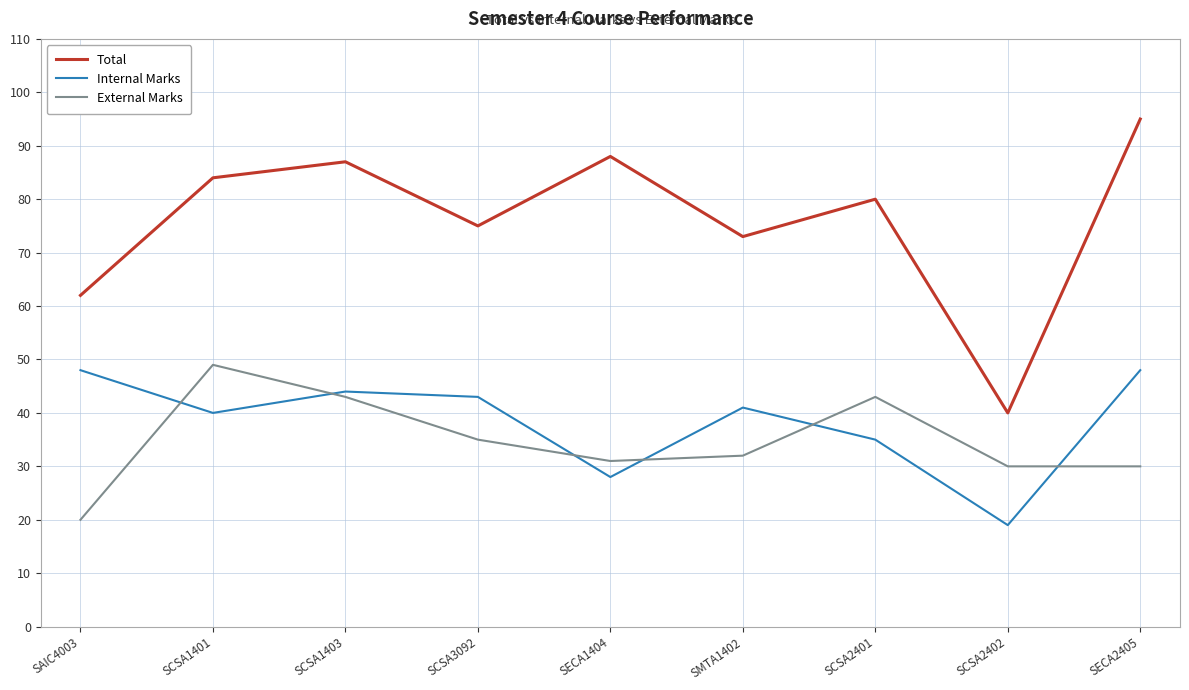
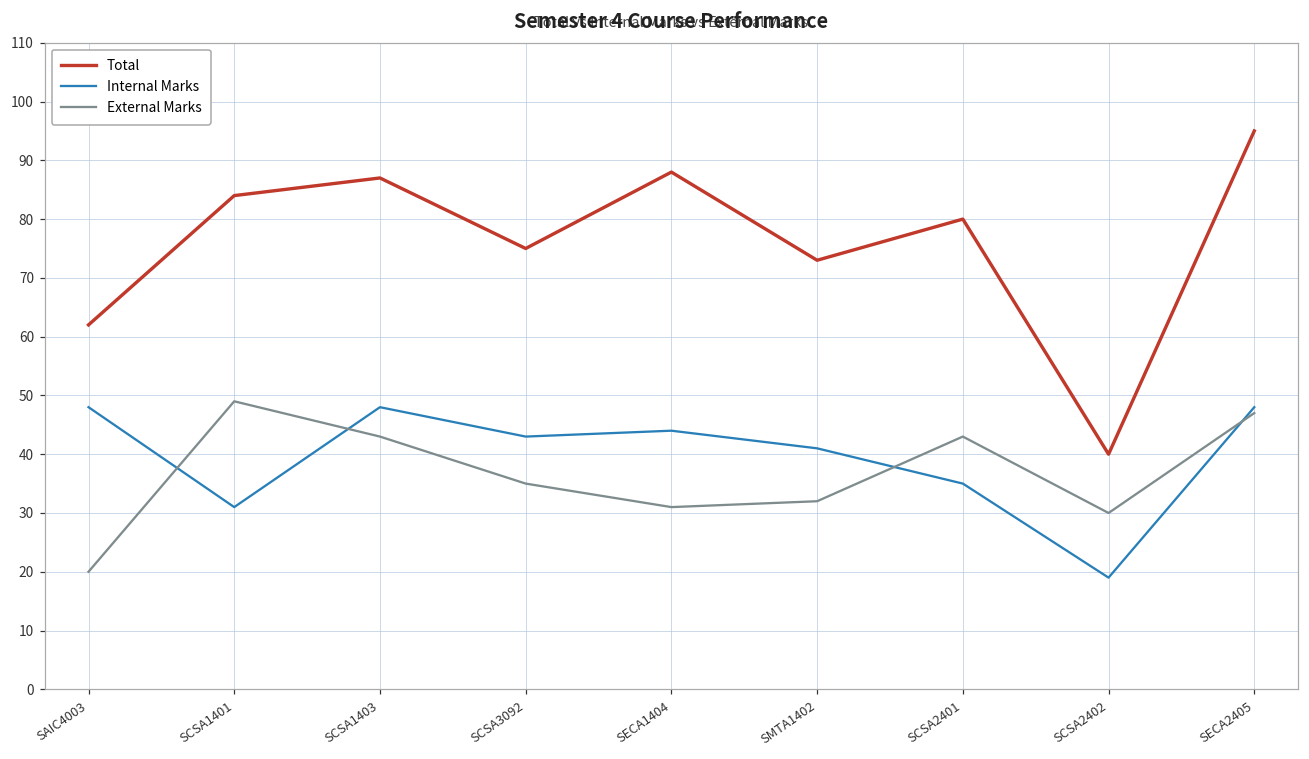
Internal Marks, SCSA1401: 40 -> 31
Internal Marks, SCSA1403: 44 -> 48
Internal Marks, SECA1404: 28 -> 44
External Marks, SECA2405: 30 -> 47
